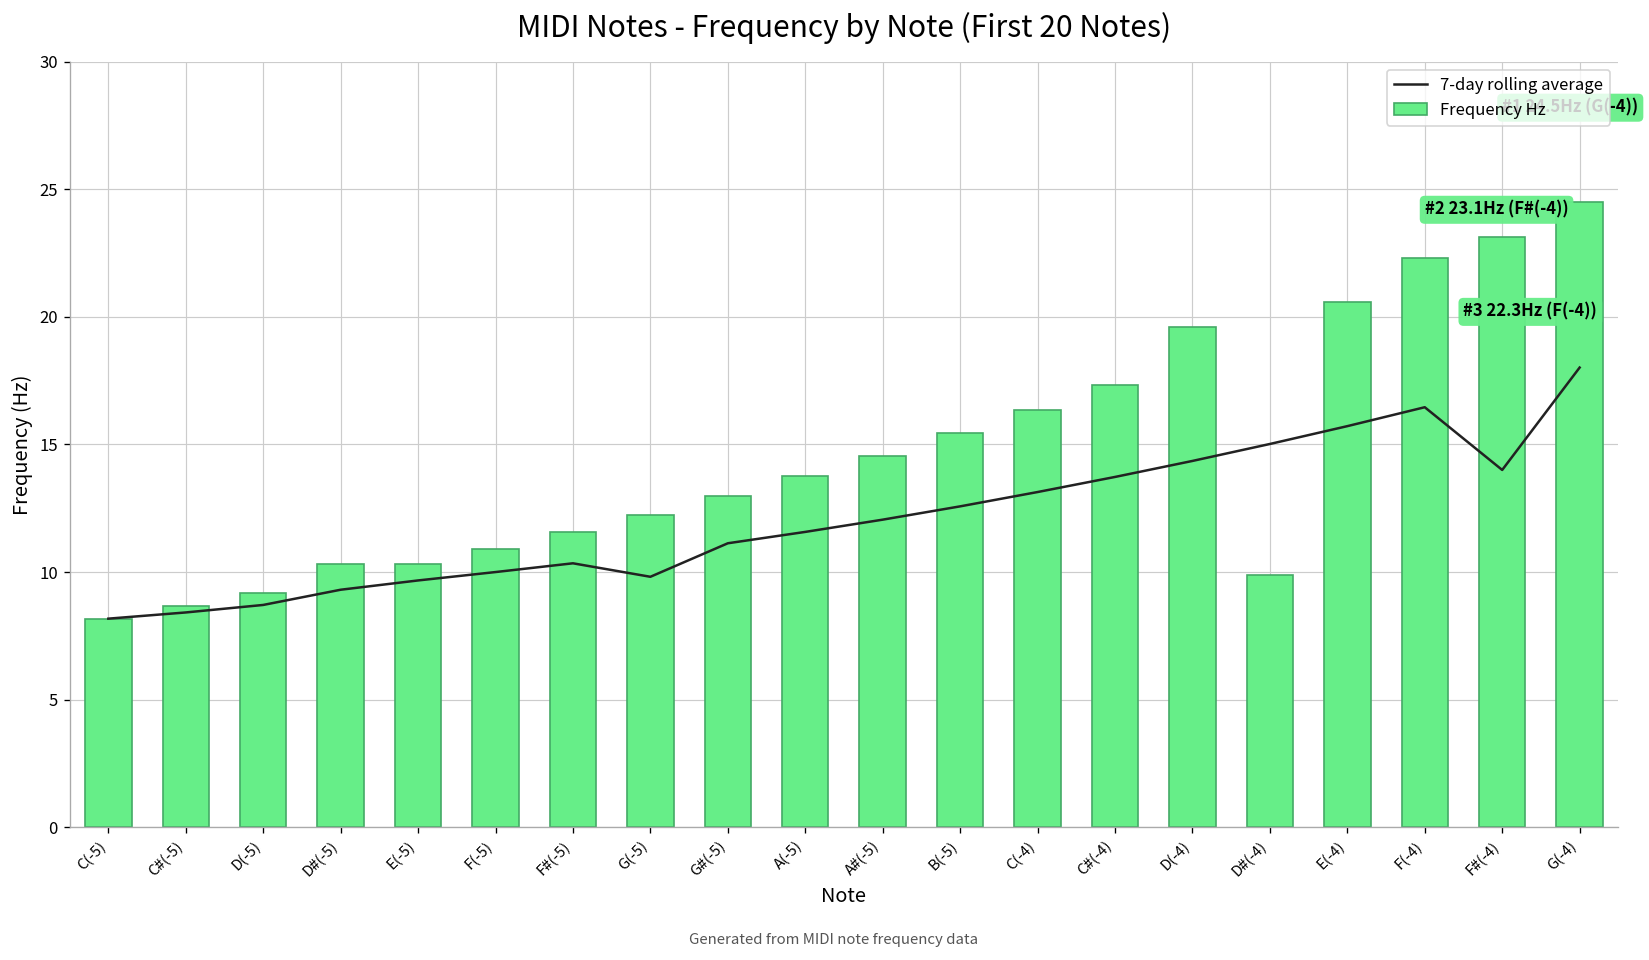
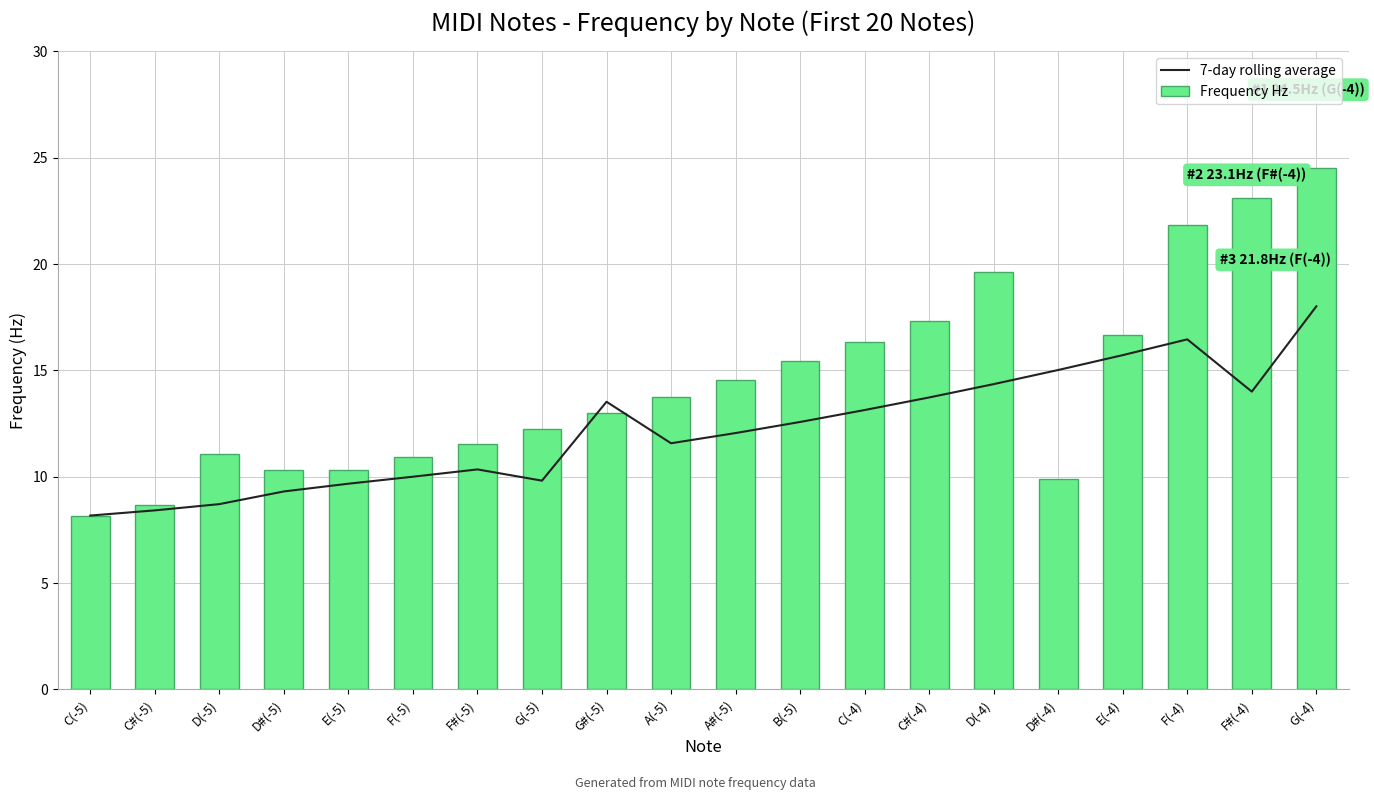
Frequency Hz, D(-5): 9.2 -> 11.1
7-day rolling average, G#(-5): 11.1 -> 13.5
Frequency Hz, E(-4): 20.6 -> 16.7
Frequency Hz, F(-4): 22.3 -> 21.8
